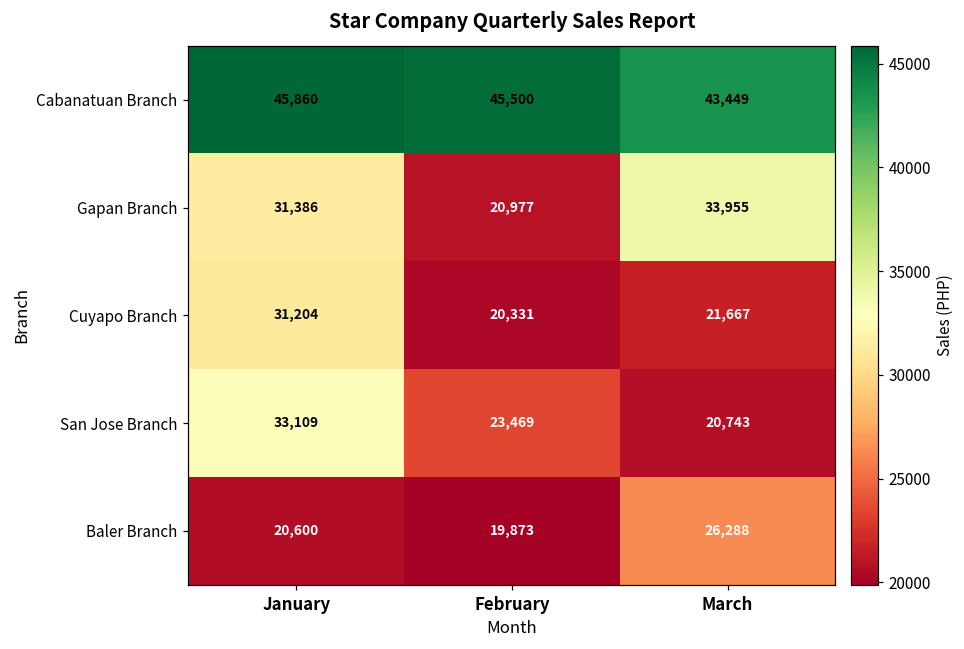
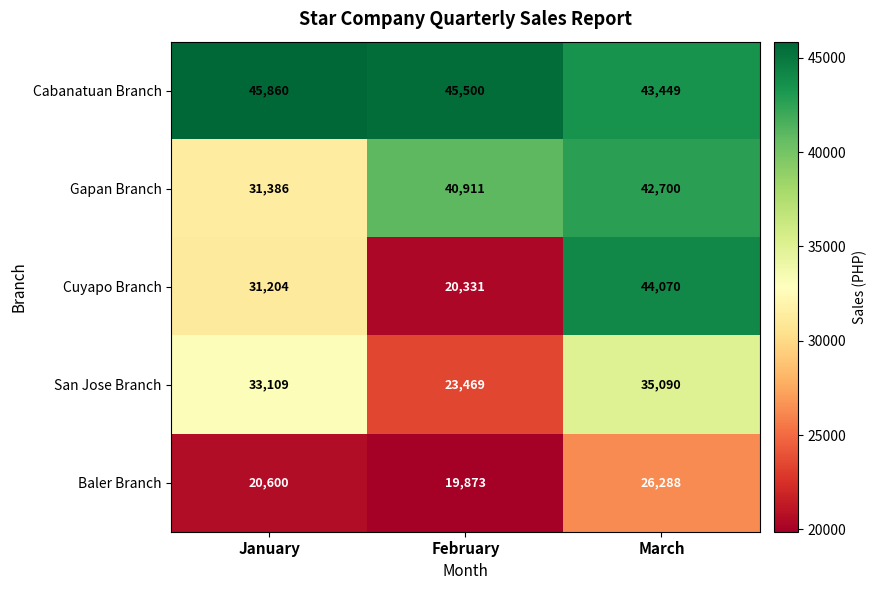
Gapan Branch, February: 20,977 -> 40,911
Gapan Branch, March: 33,955 -> 42,700
Cuyapo Branch, March: 21,667 -> 44,070
San Jose Branch, March: 20,743 -> 35,090
